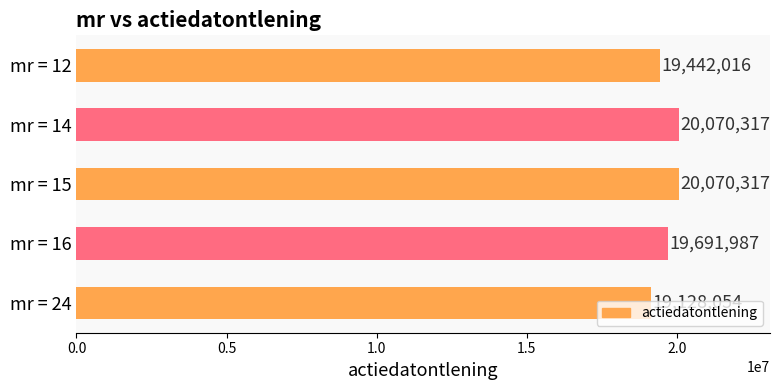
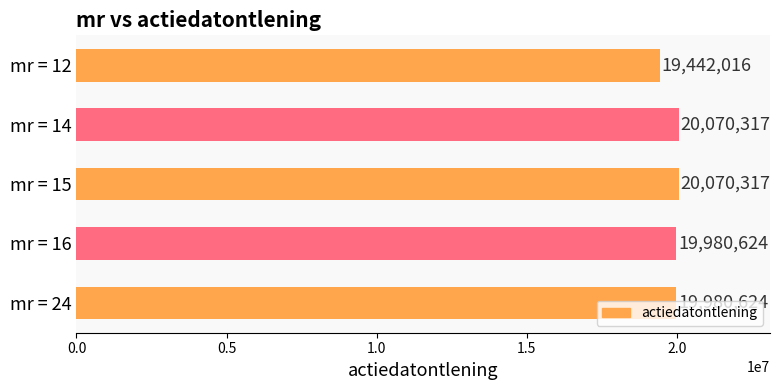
mr = 16: 19,691,987 -> 19,980,624
mr = 24: 19,128,054 -> 19,980,624
